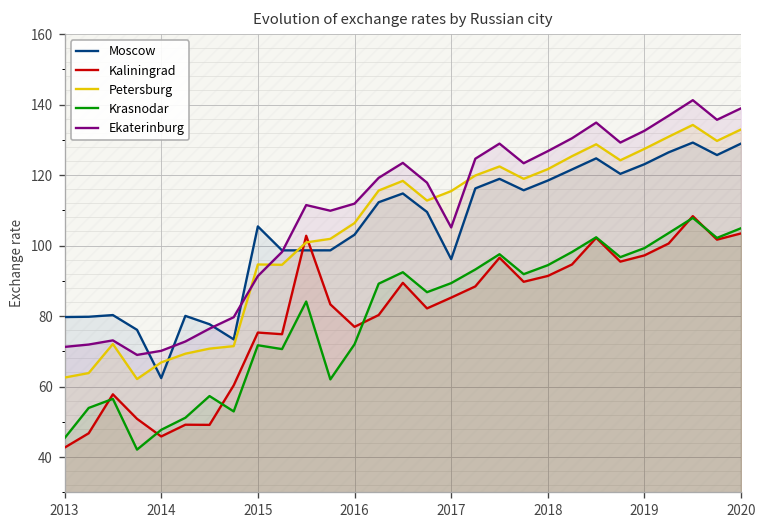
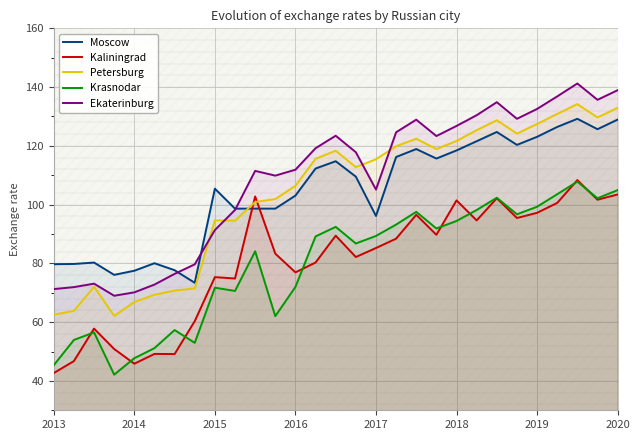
Moscow, 2014: 62 -> 78
Kaliningrad, 2018: 91 -> 101
